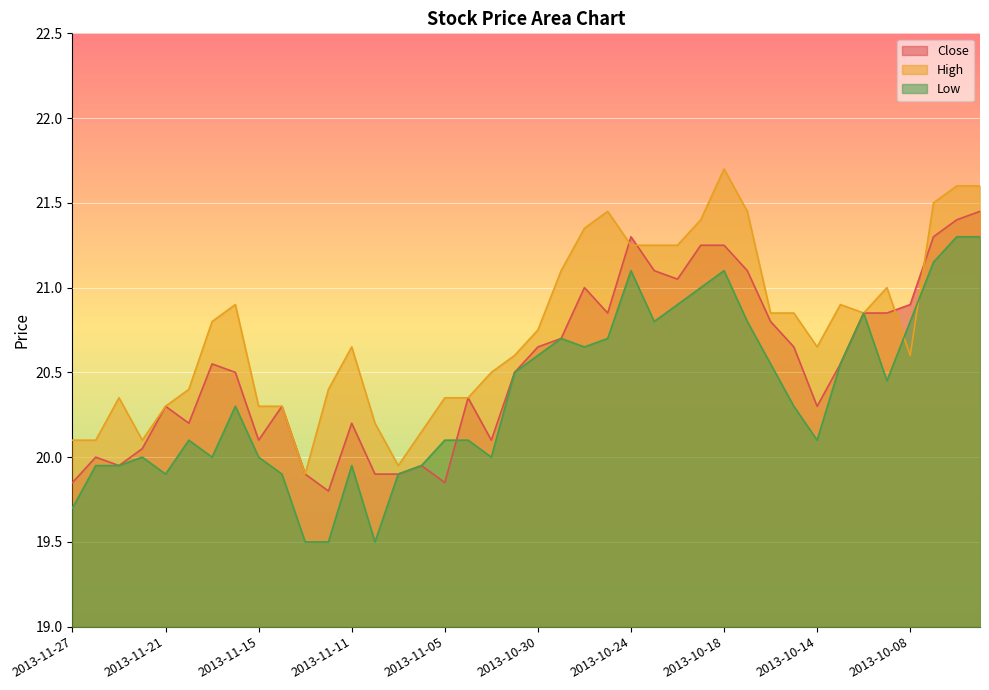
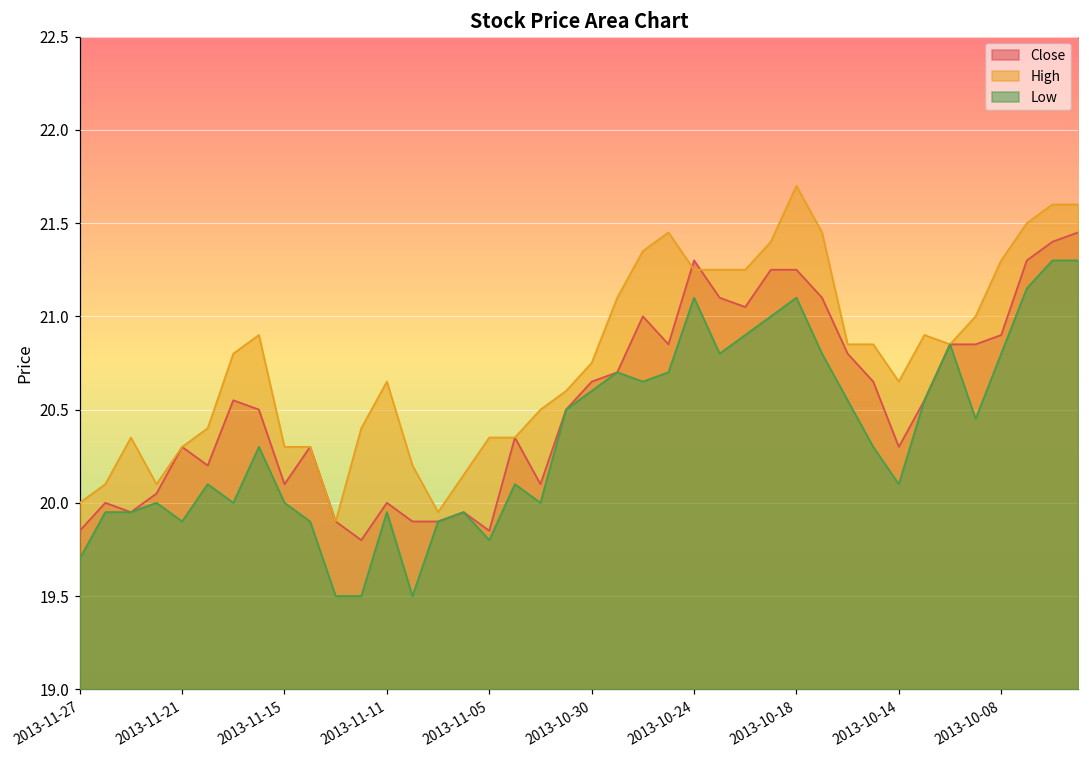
High, 2013-11-27: 20.1 -> 20.0
Close, 2013-11-11: 20.2 -> 20.0
Low, 2013-11-05: 20.1 -> 19.8
High, 2013-10-08: 20.6 -> 21.3
